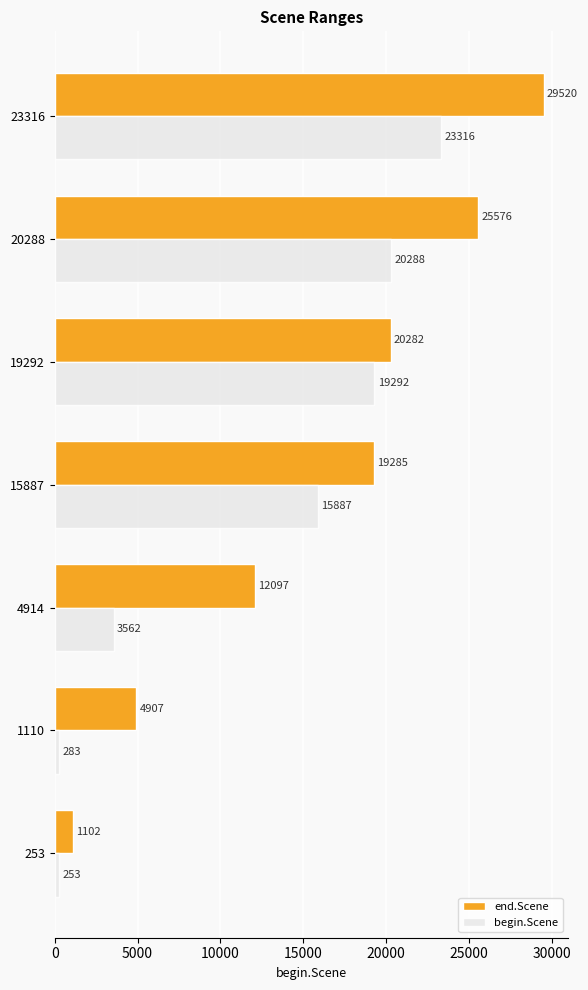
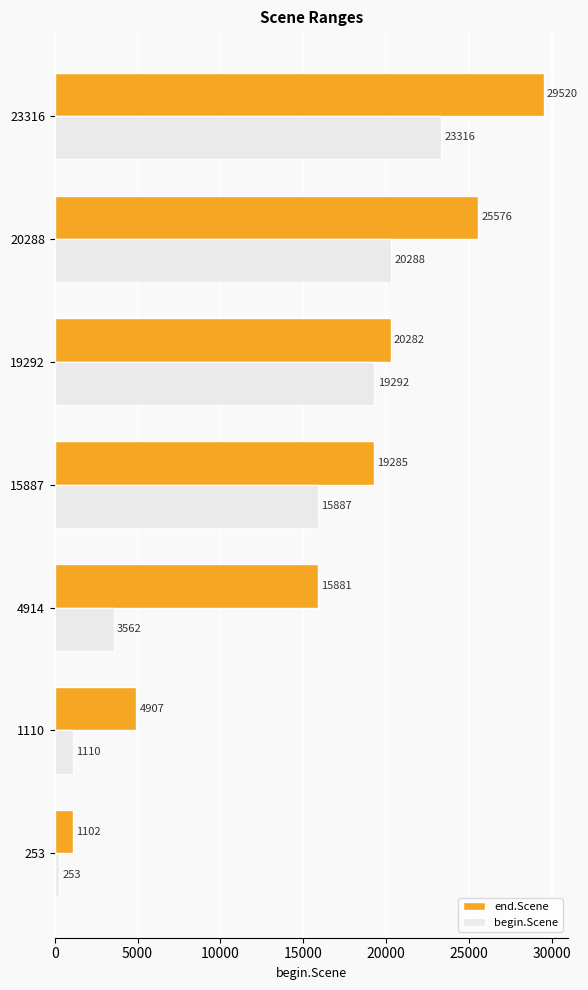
end.Scene, 4914: 12097 -> 15881
begin.Scene, 1110: 283 -> 1110
